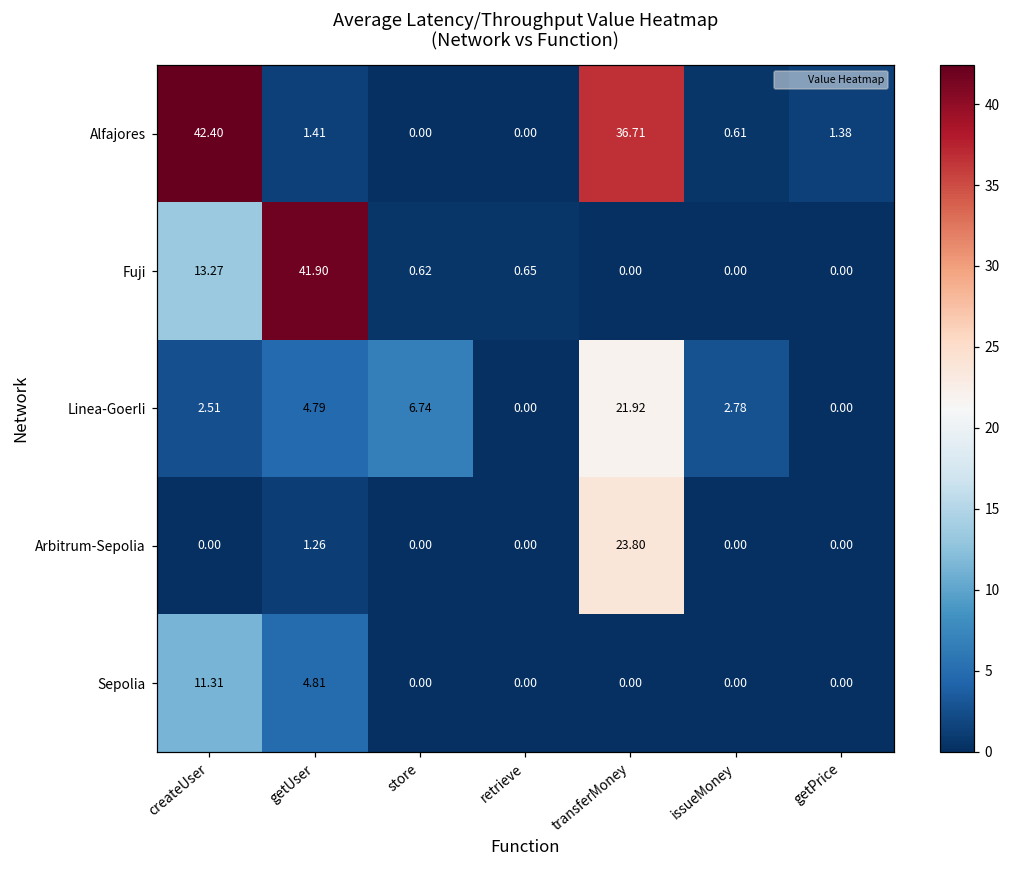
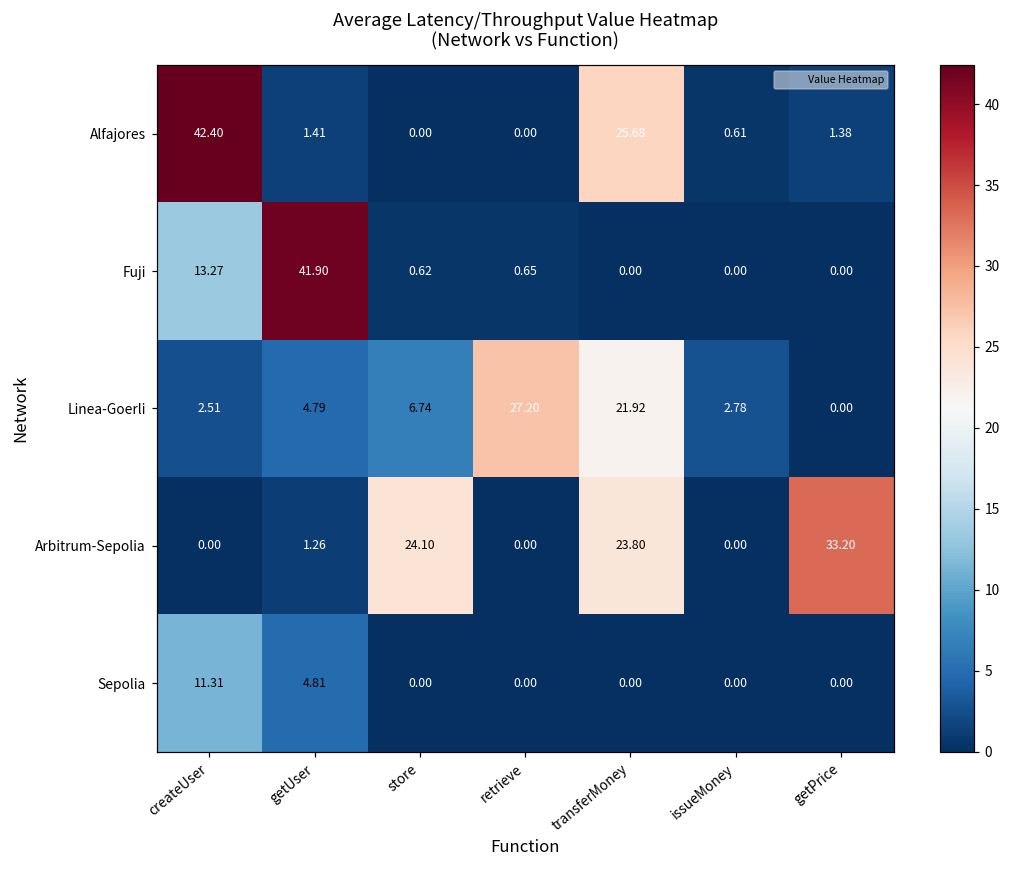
Alfajores, transferMoney: 36.71 -> 25.68
Linea-Goerli, retrieve: 0.00 -> 27.20
Arbitrum-Sepolia, store: 0.00 -> 24.10
Arbitrum-Sepolia, getPrice: 0.00 -> 33.20
